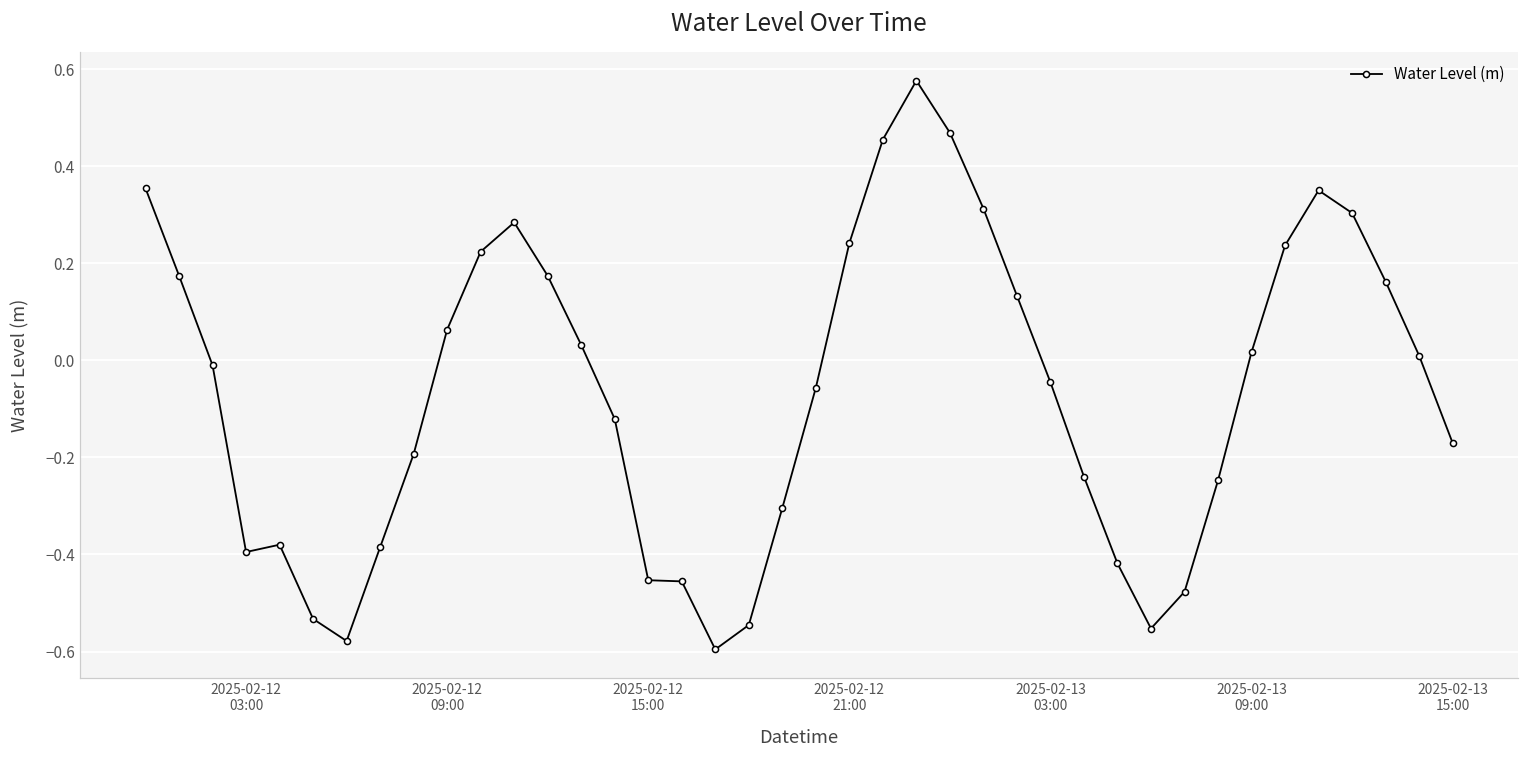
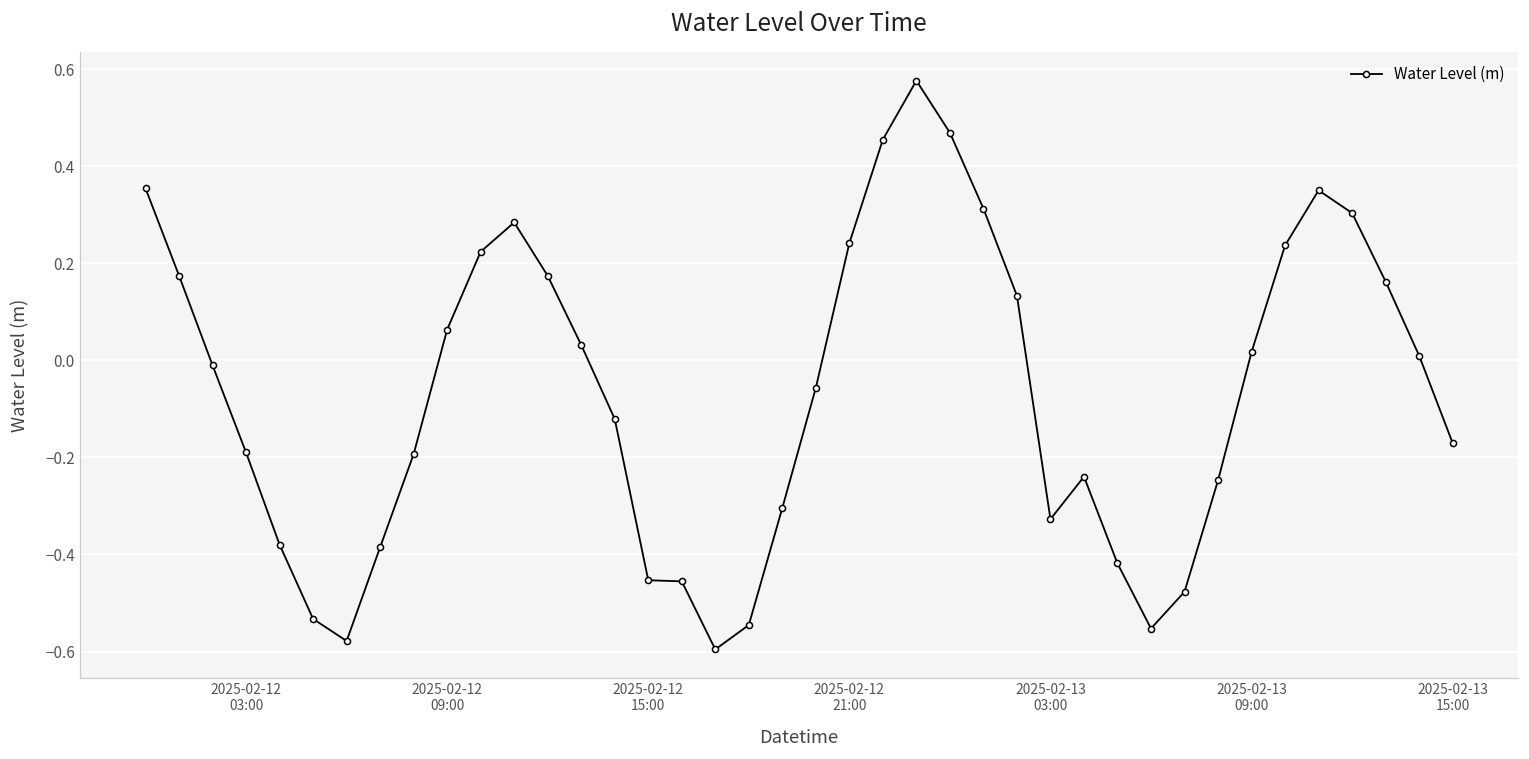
2025-02-12 03:00: -0.39 -> -0.19
2025-02-13 03:00: -0.05 -> -0.33
